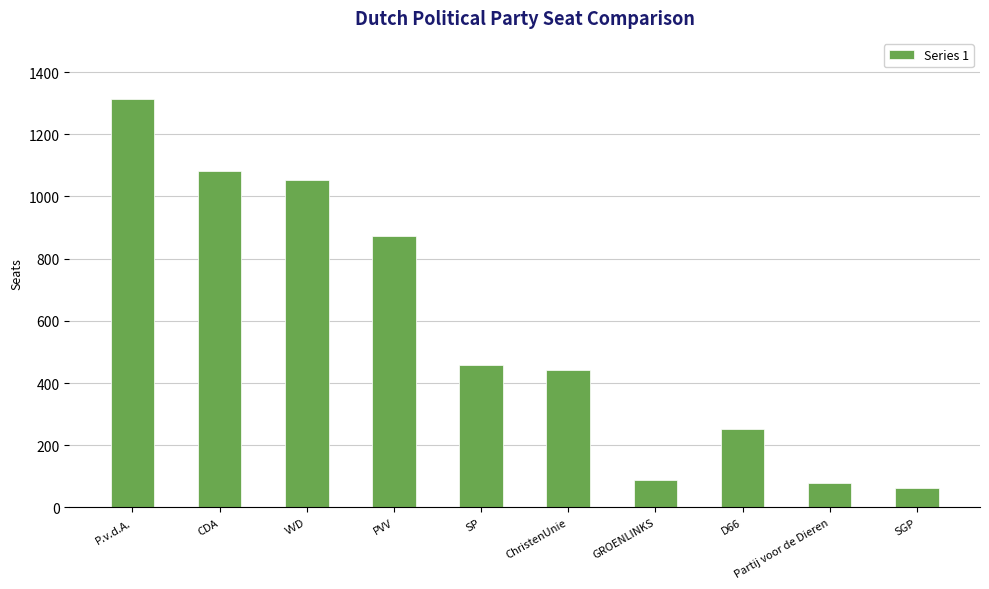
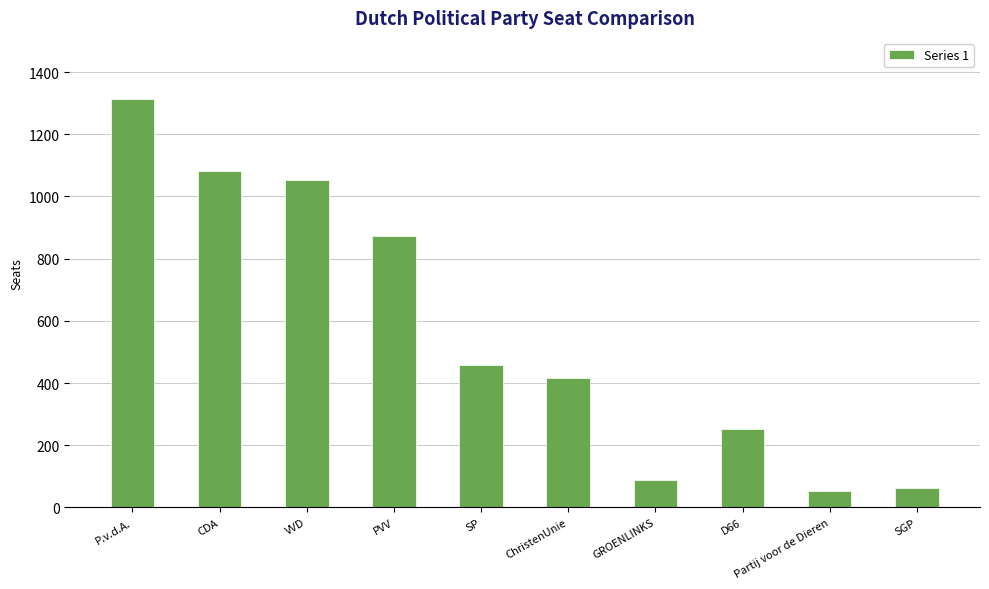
ChristenUnie: 440 -> 420
Partij voor de Dieren: 80 -> 50
